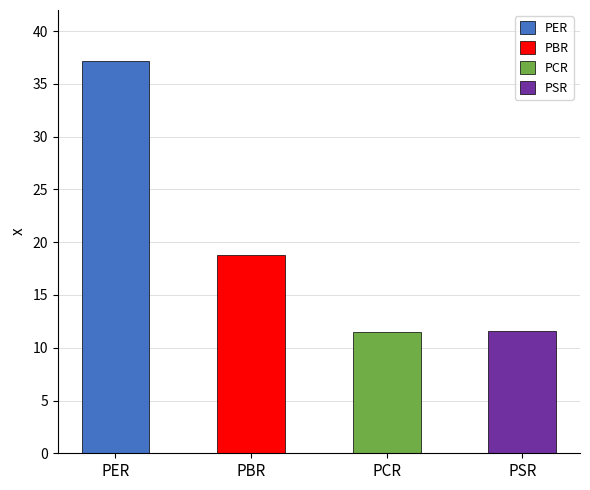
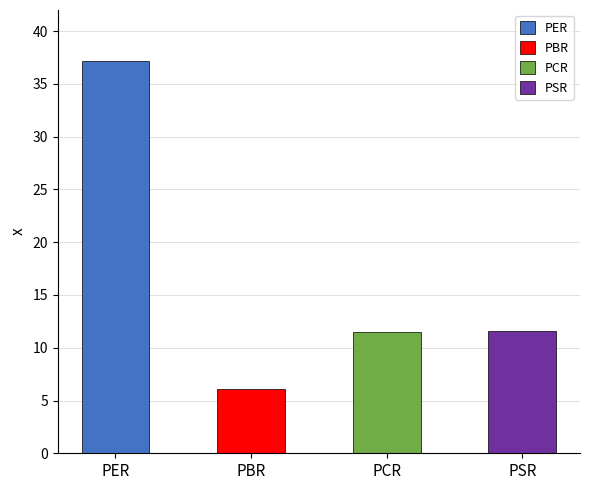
PBR: 18.8 -> 6.1
